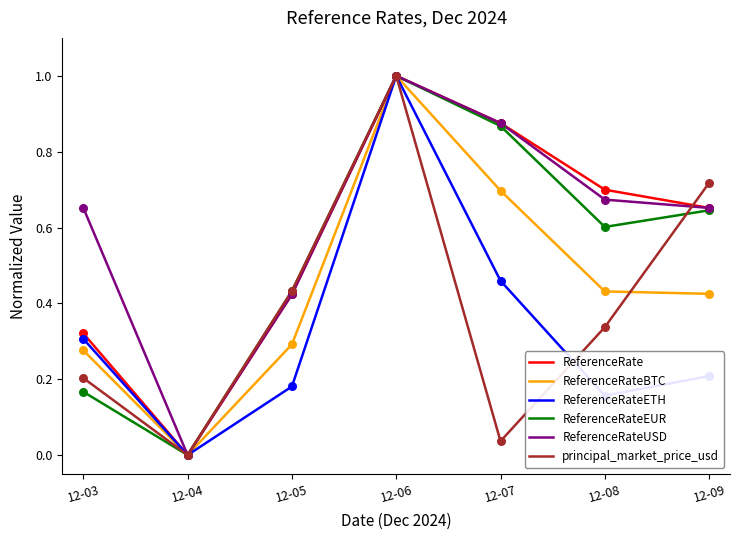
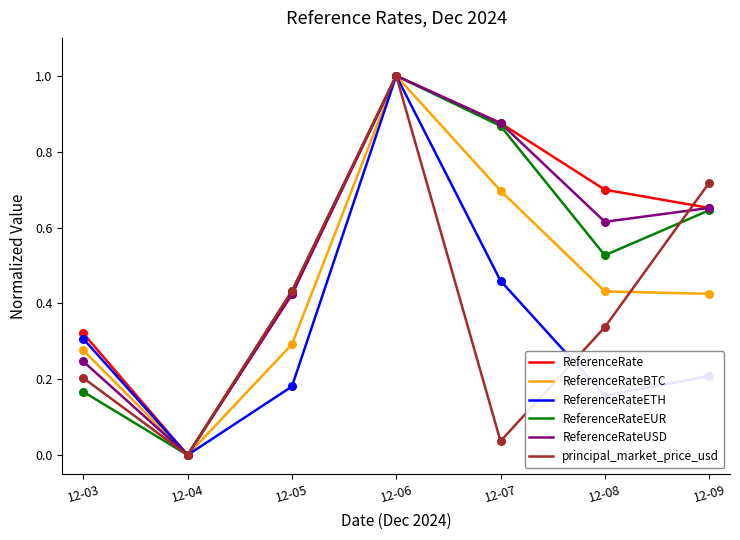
ReferenceRateUSD, 12-03: 0.65 -> 0.25
ReferenceRateEUR, 12-08: 0.60 -> 0.53
ReferenceRateUSD, 12-08: 0.67 -> 0.62
